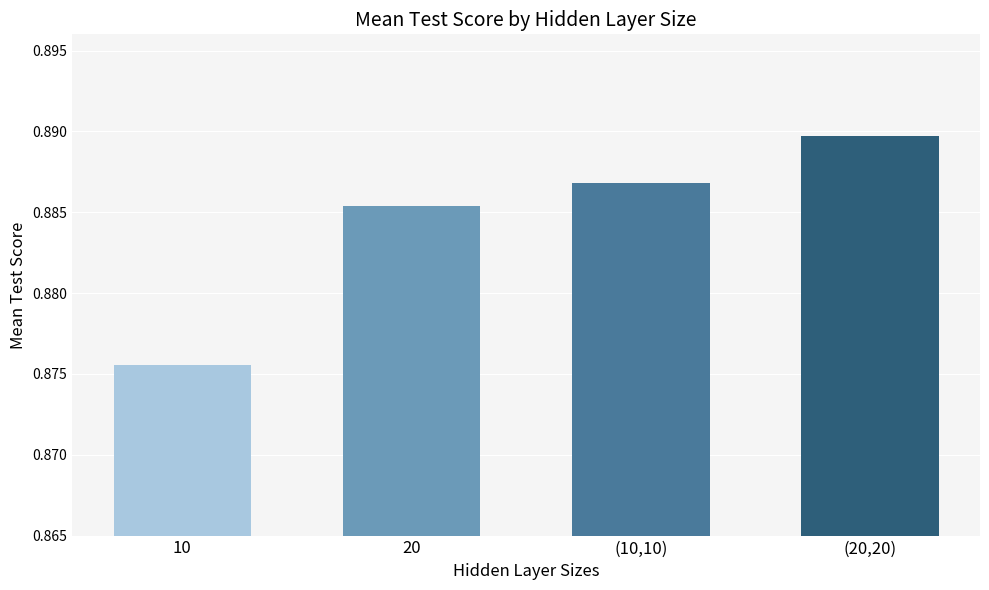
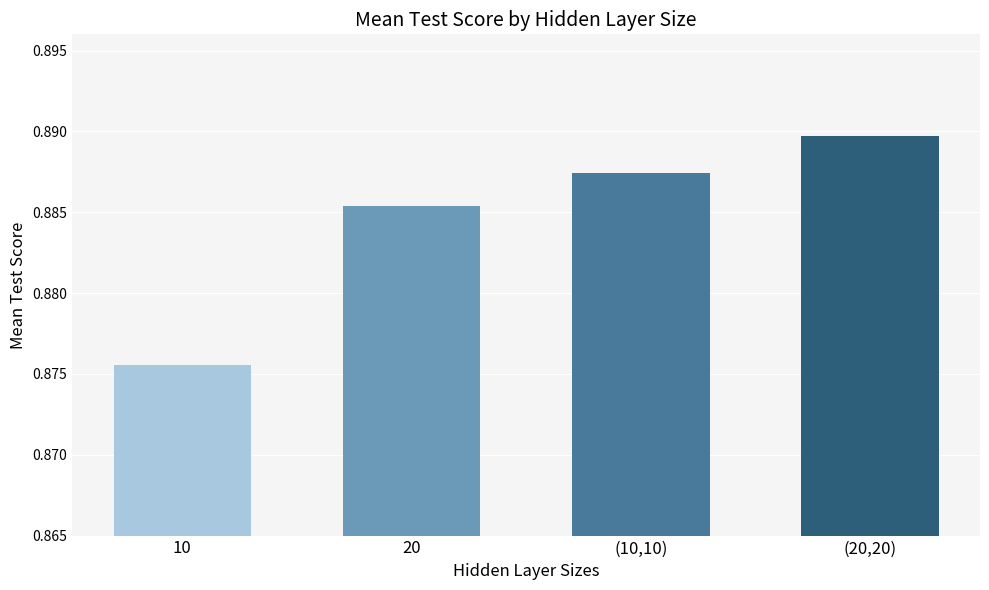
(10,10): 0.8868 -> 0.8874
